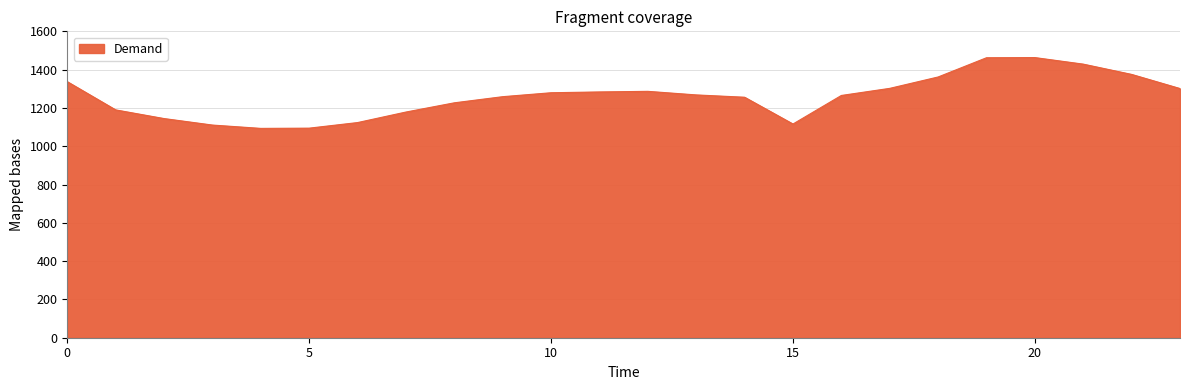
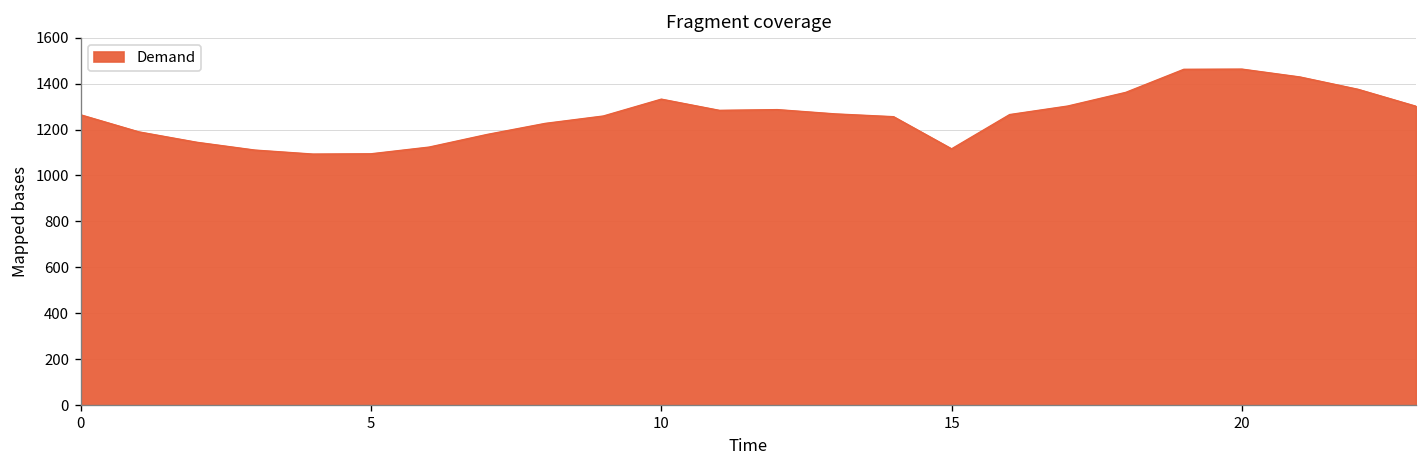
0: 1340 -> 1260
10: 1280 -> 1330
